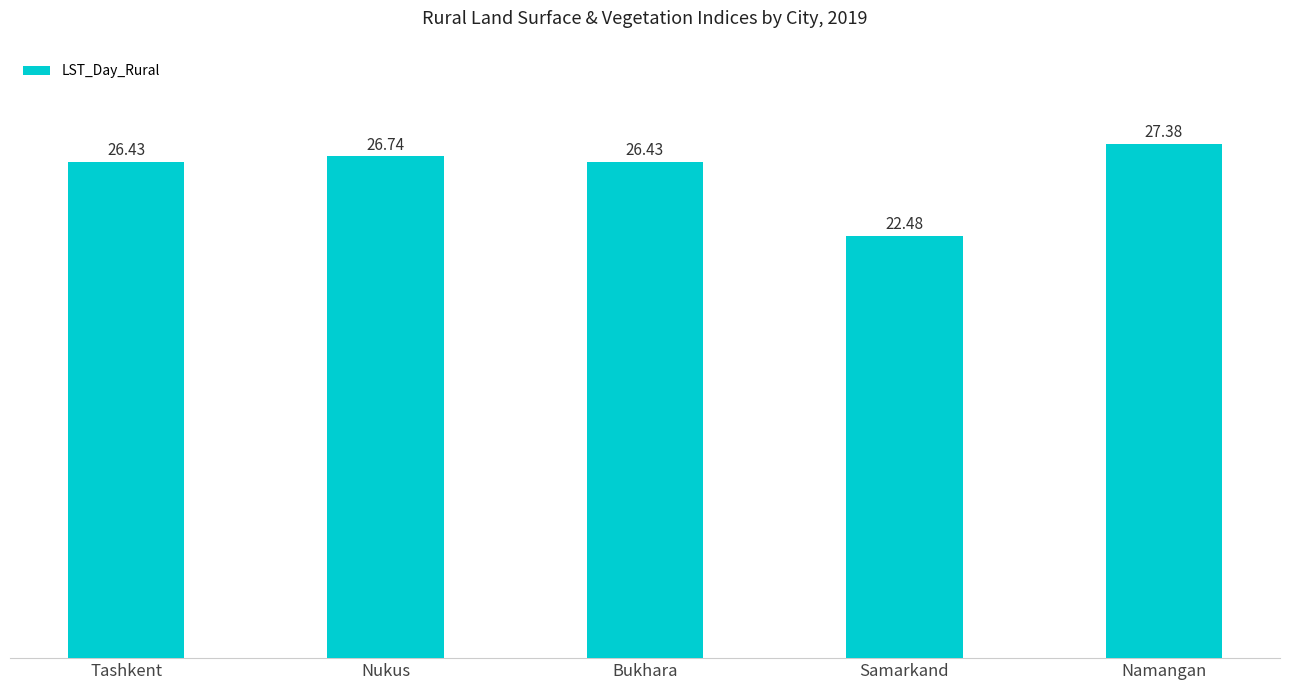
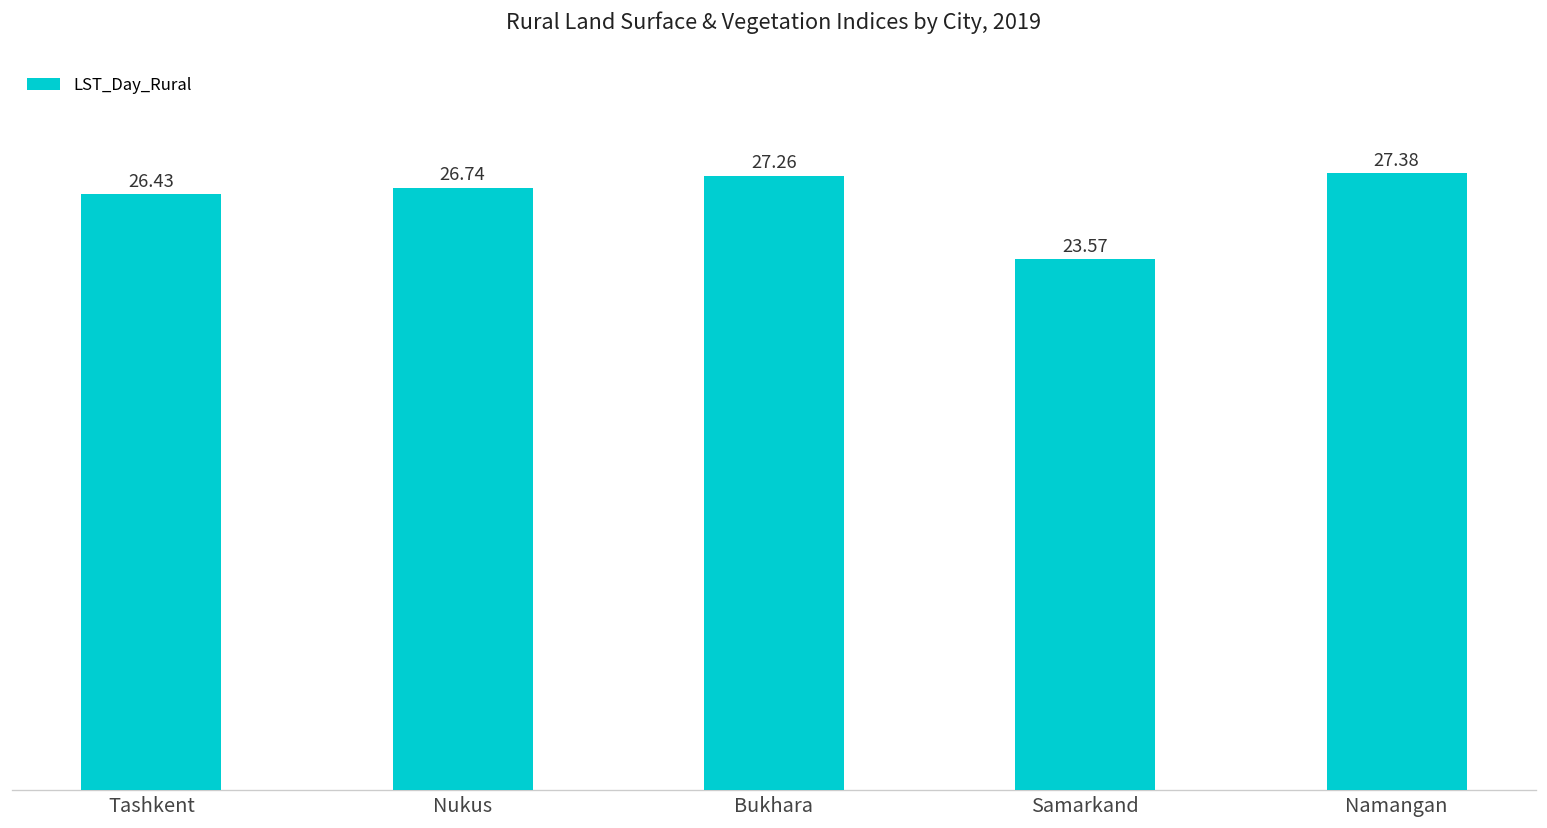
Bukhara: 26.43 -> 27.26
Samarkand: 22.48 -> 23.57
